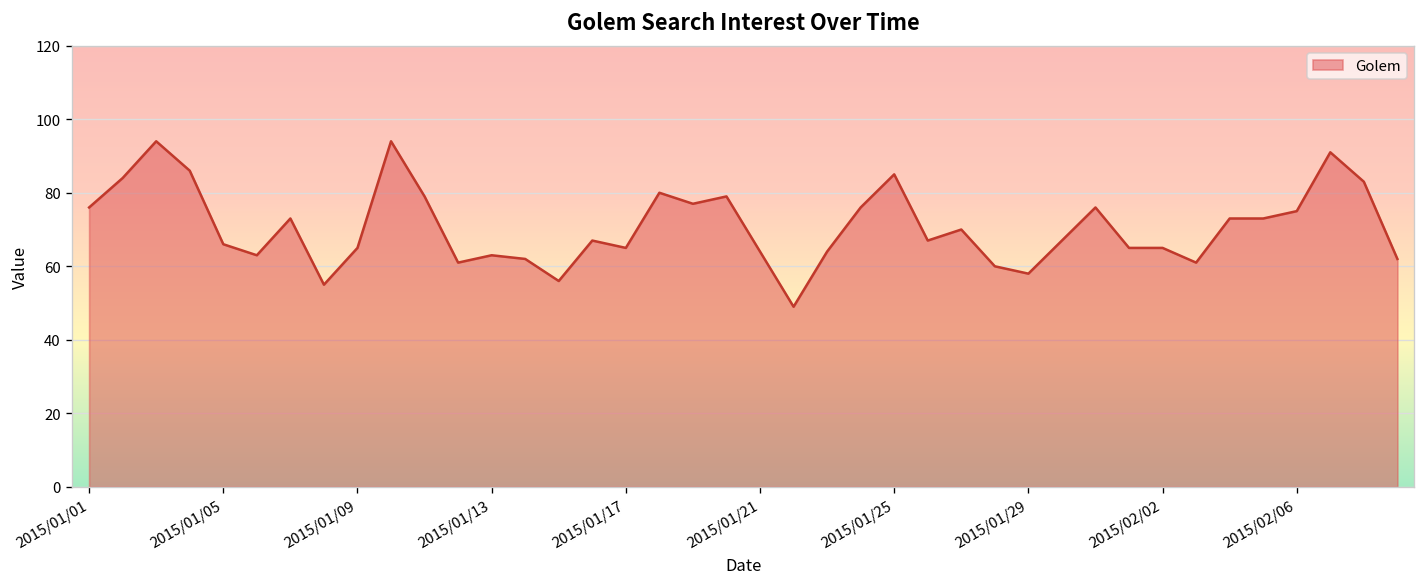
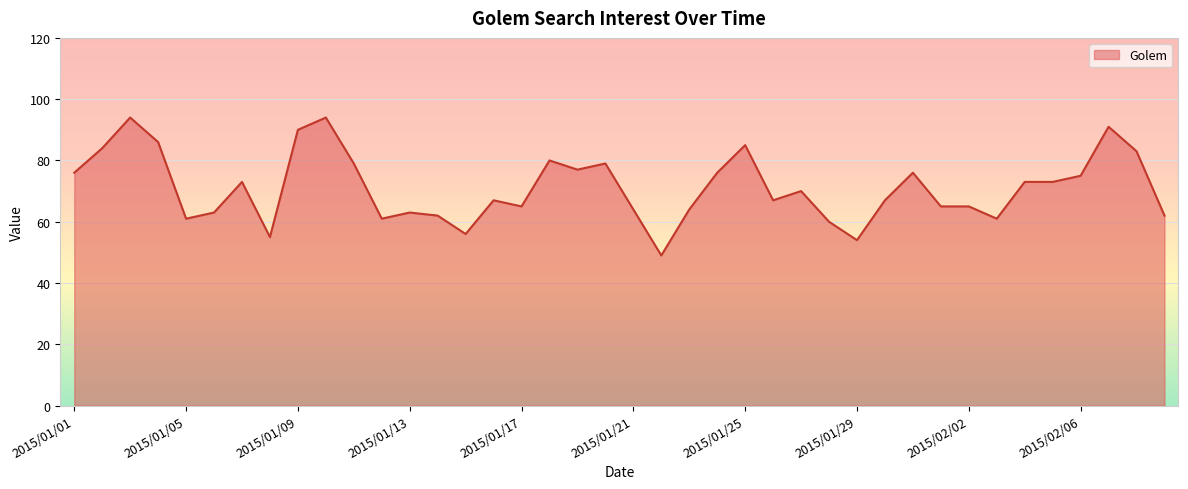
2015/01/05: 66 -> 61
2015/01/09: 65 -> 90
2015/01/29: 58 -> 54
